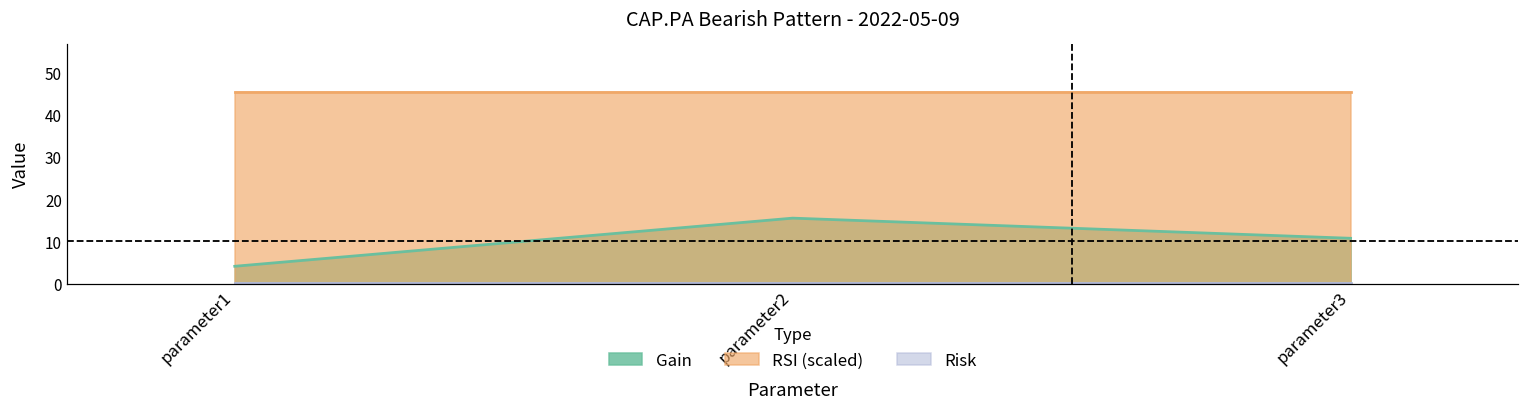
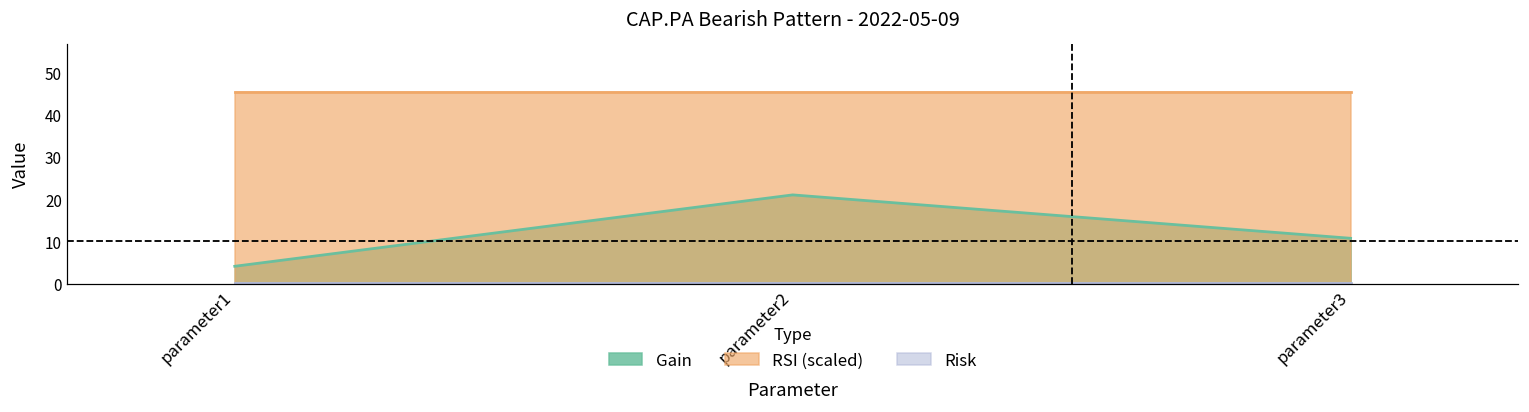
Gain, parameter2: 16 -> 21
